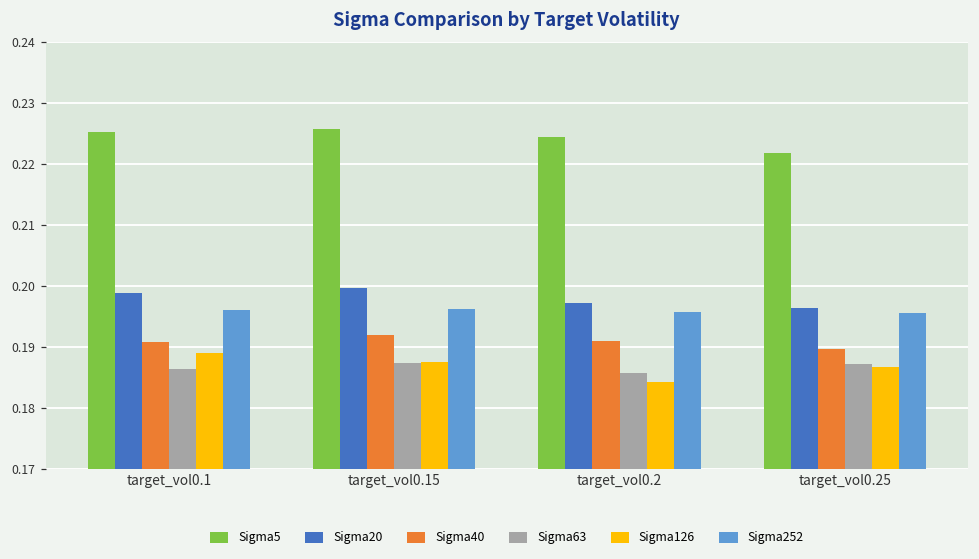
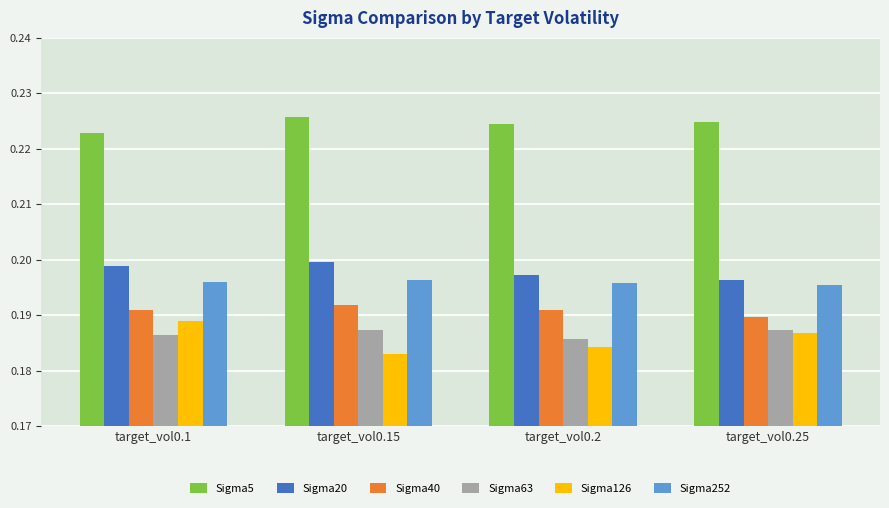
Sigma5, target_vol0.1: 0.225 -> 0.223
Sigma126, target_vol0.15: 0.188 -> 0.183
Sigma5, target_vol0.25: 0.222 -> 0.225
